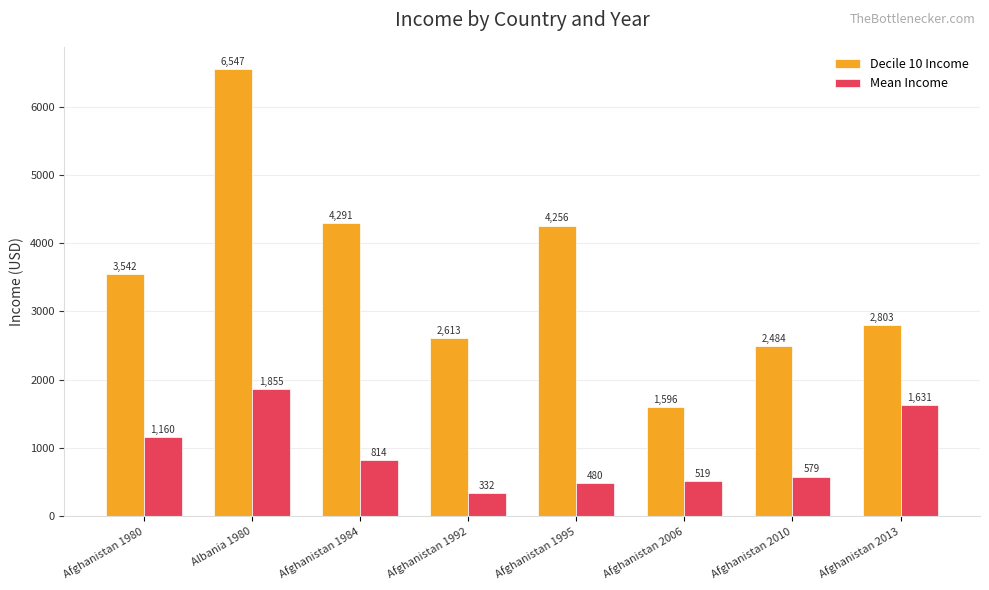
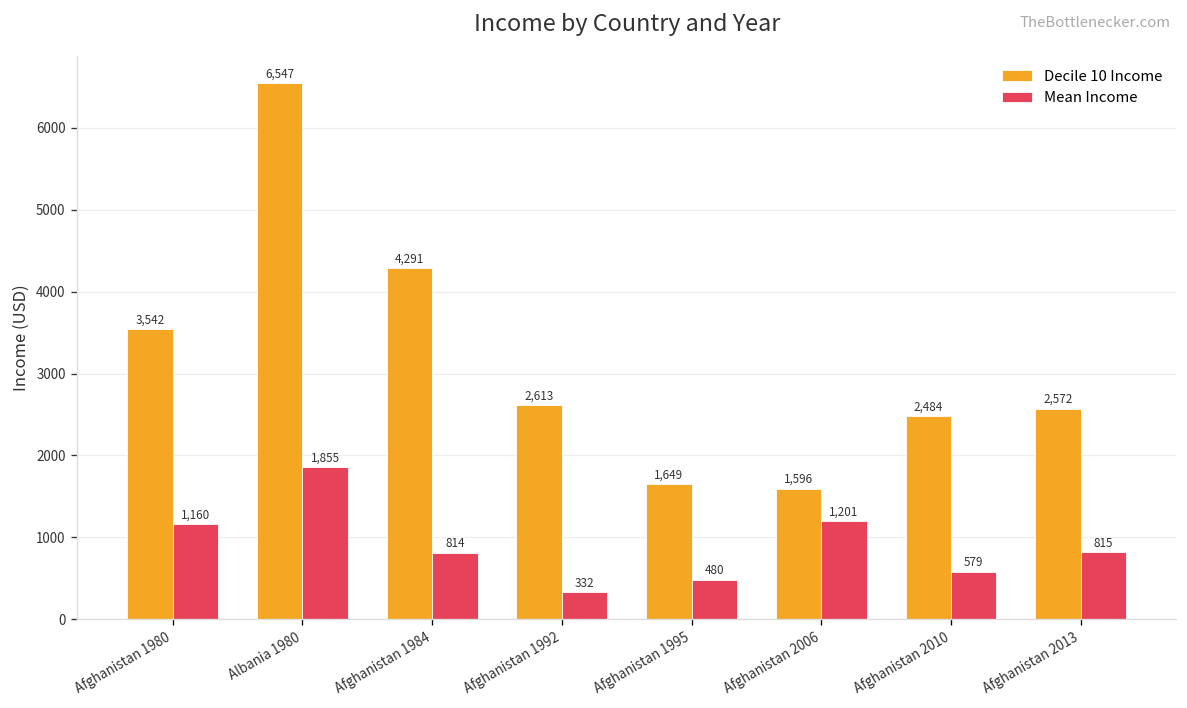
Decile 10 Income, Afghanistan 1995: 4,256 -> 1,649
Mean Income, Afghanistan 2006: 519 -> 1,201
Decile 10 Income, Afghanistan 2013: 2,803 -> 2,572
Mean Income, Afghanistan 2013: 1,631 -> 815
